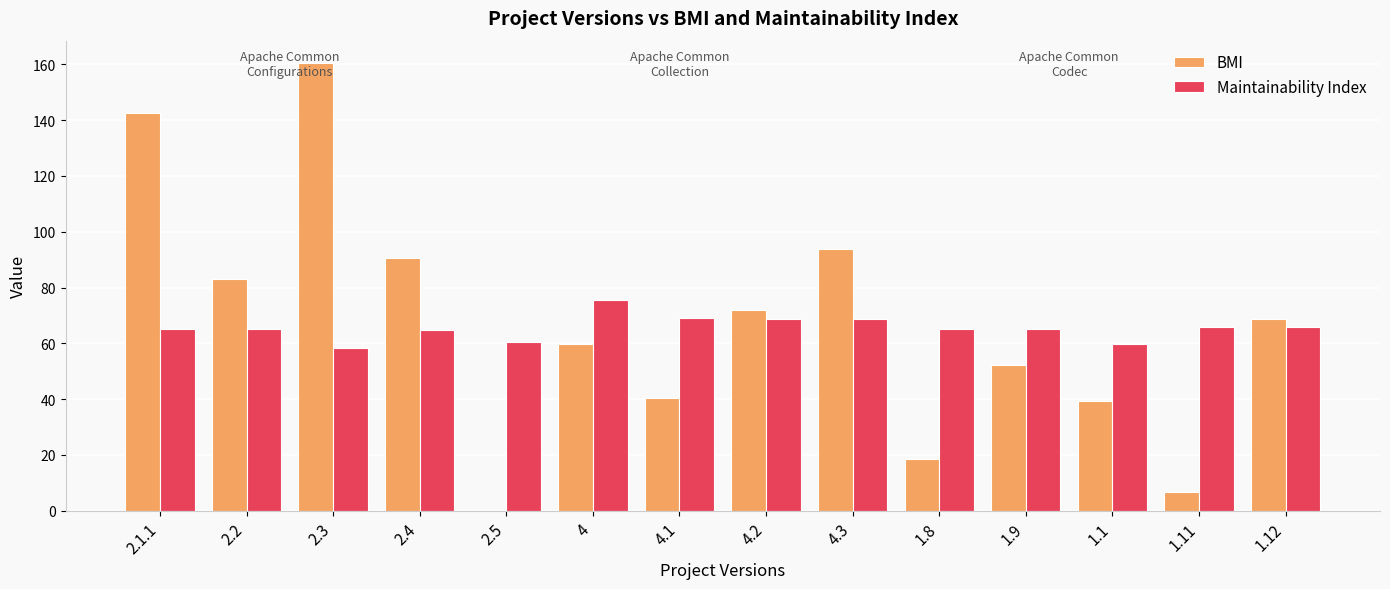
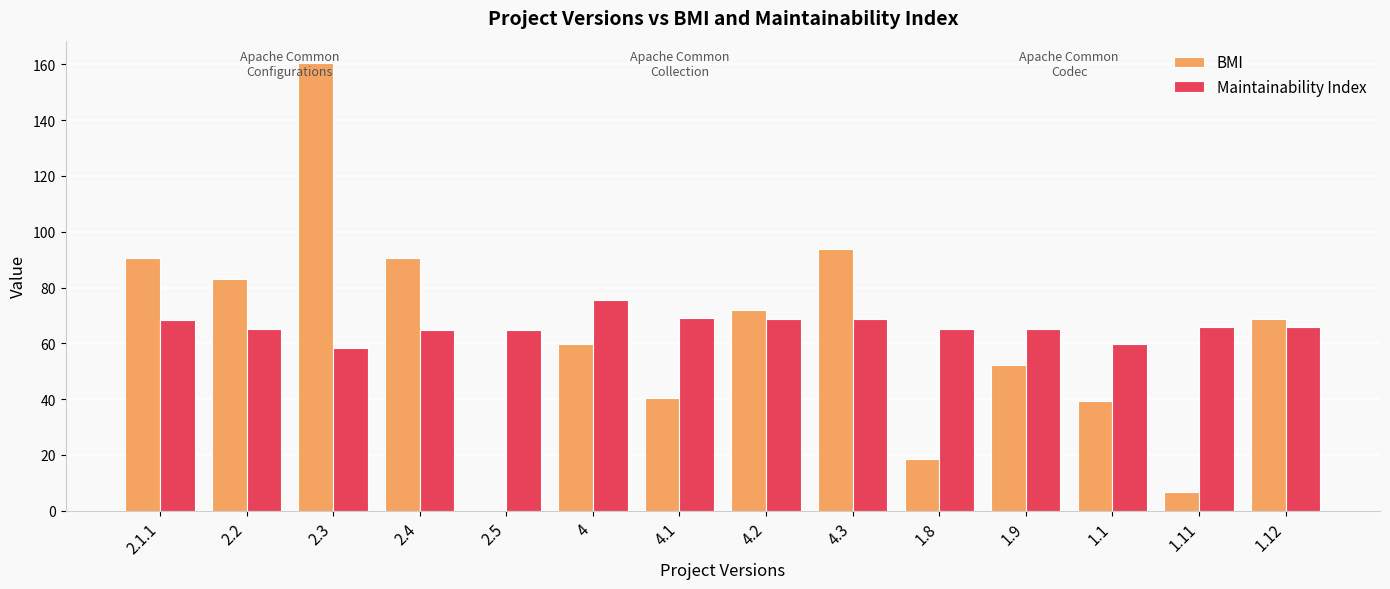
BMI, 2.1.1: 143 -> 91
Maintainability Index, 2.1.1: 65 -> 68
Maintainability Index, 2.5: 61 -> 65
